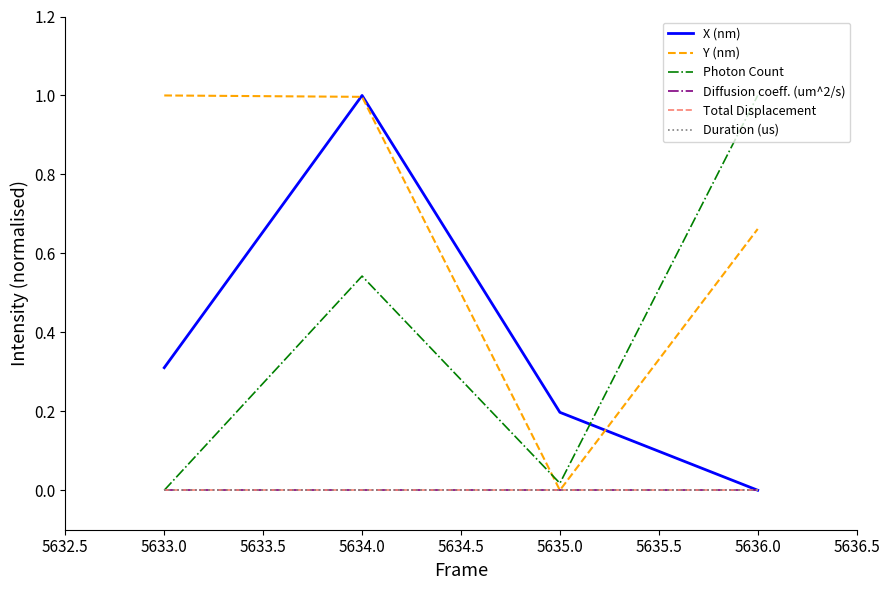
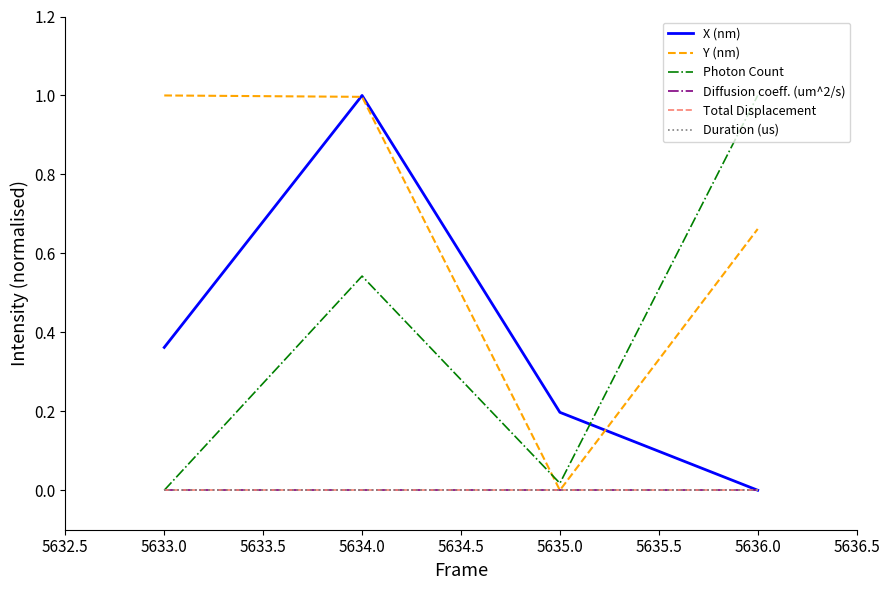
X (nm), 5633.0: 0.31 -> 0.36
